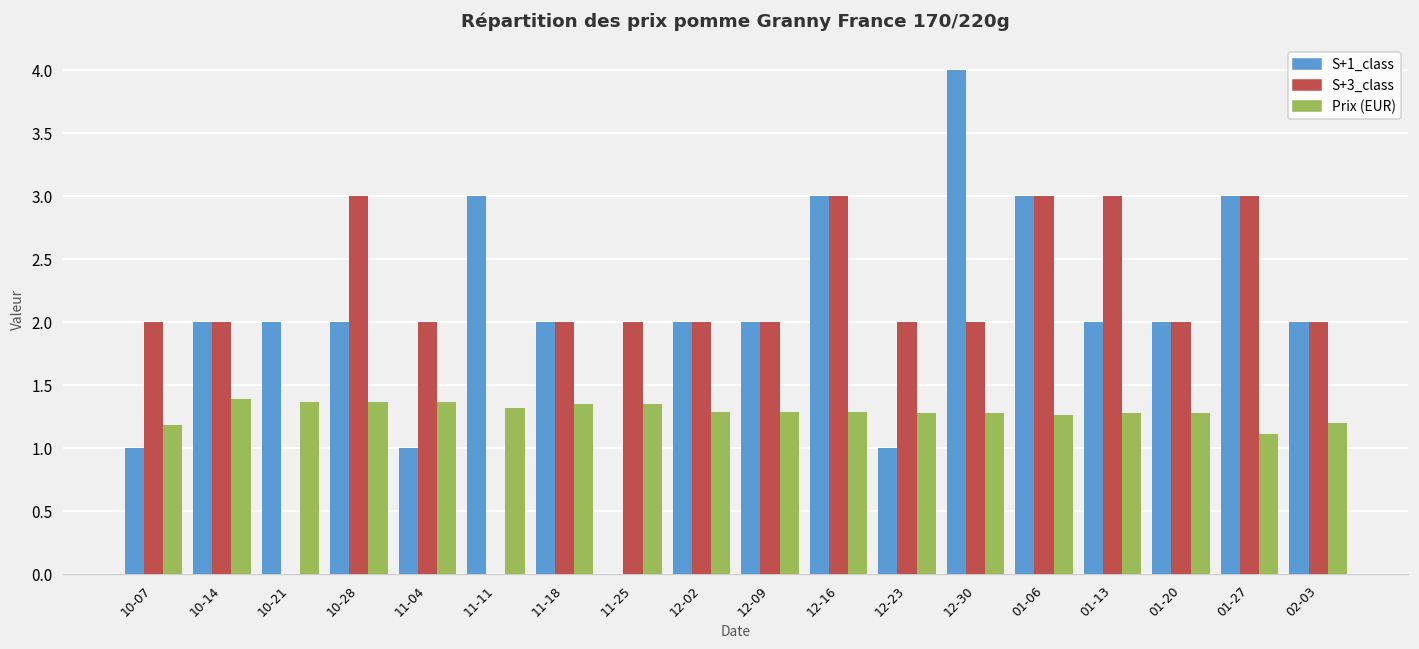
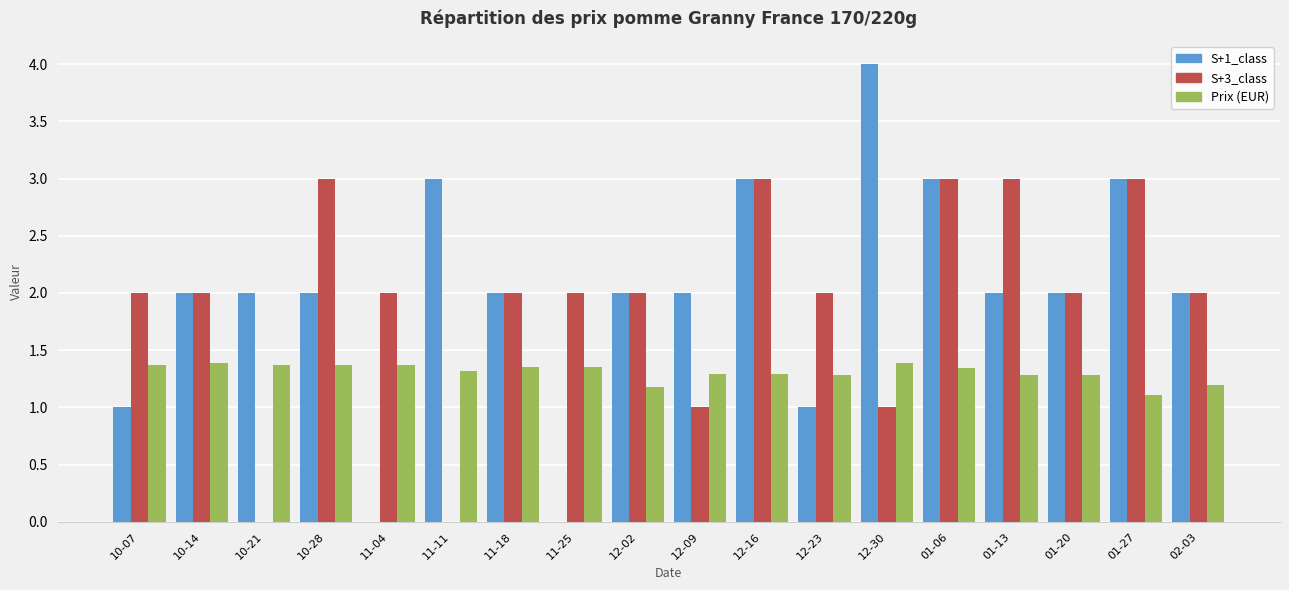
Prix (EUR), 10-07: 1.18 -> 1.37
S+1_class, 11-04: 1 -> 0
Prix (EUR), 12-02: 1.29 -> 1.18
S+3_class, 12-09: 2 -> 1
S+3_class, 12-30: 2 -> 1
Prix (EUR), 12-30: 1.28 -> 1.39
Prix (EUR), 01-06: 1.26 -> 1.34
